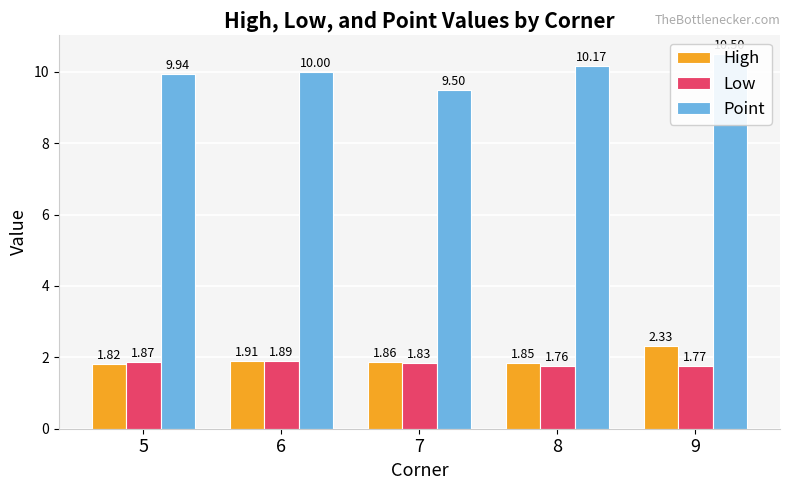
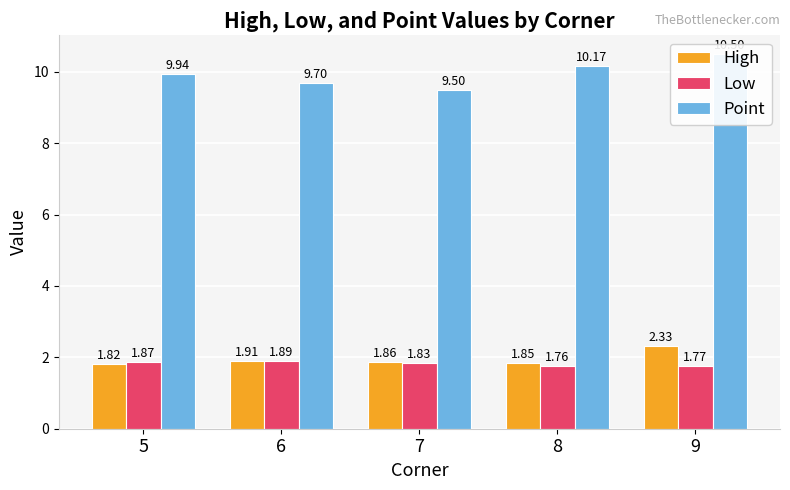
Point, 6: 10.00 -> 9.70
